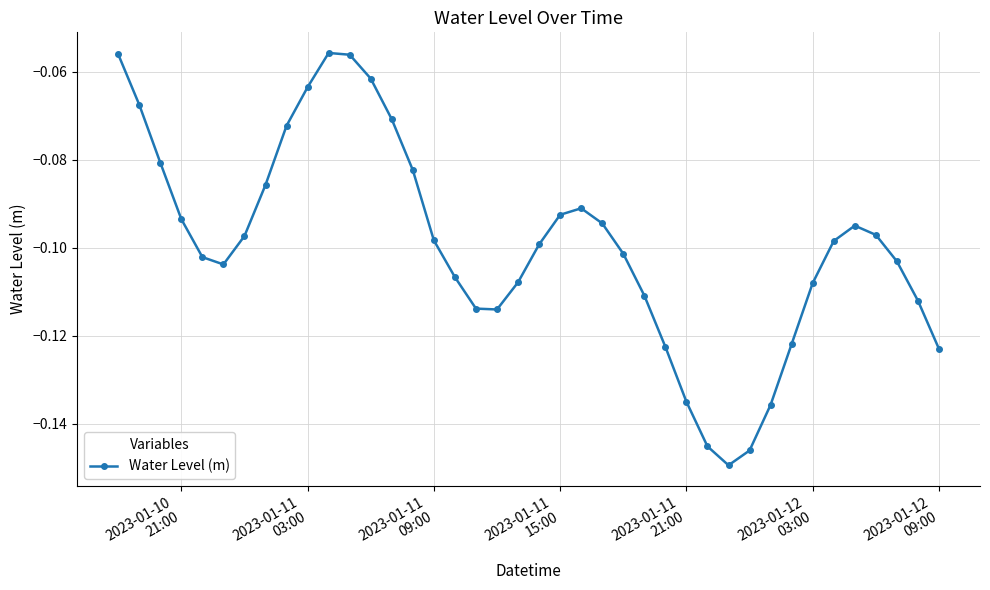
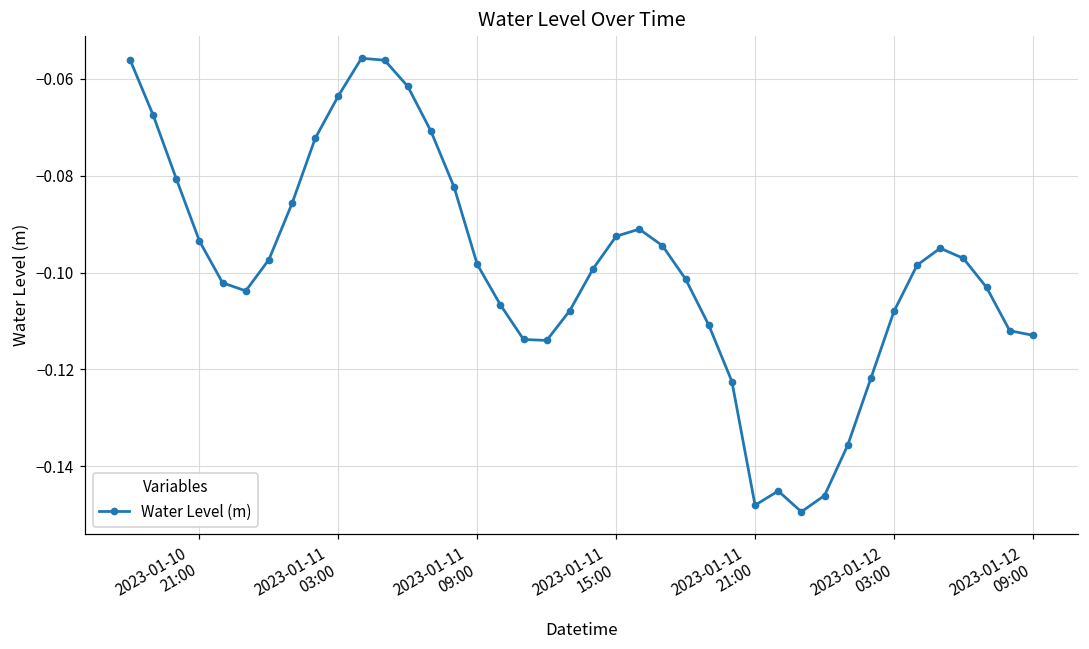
2023-01-11 21:00: -0.135 -> -0.148
2023-01-12 09:00: -0.123 -> -0.113
